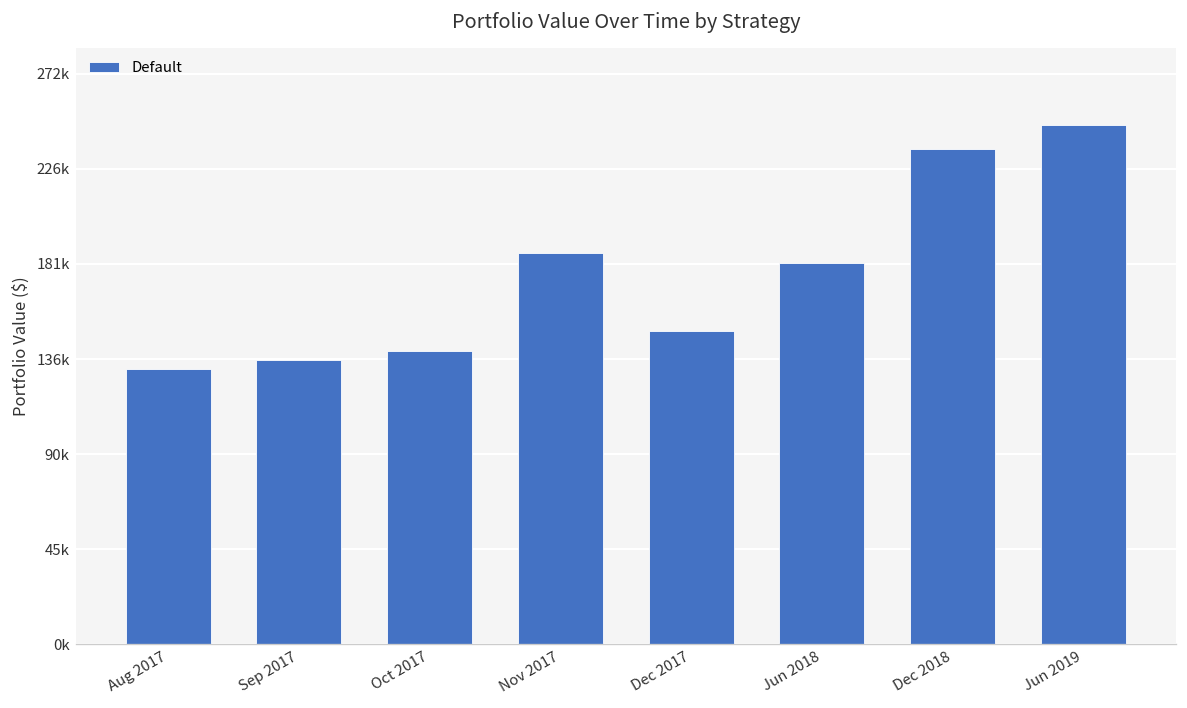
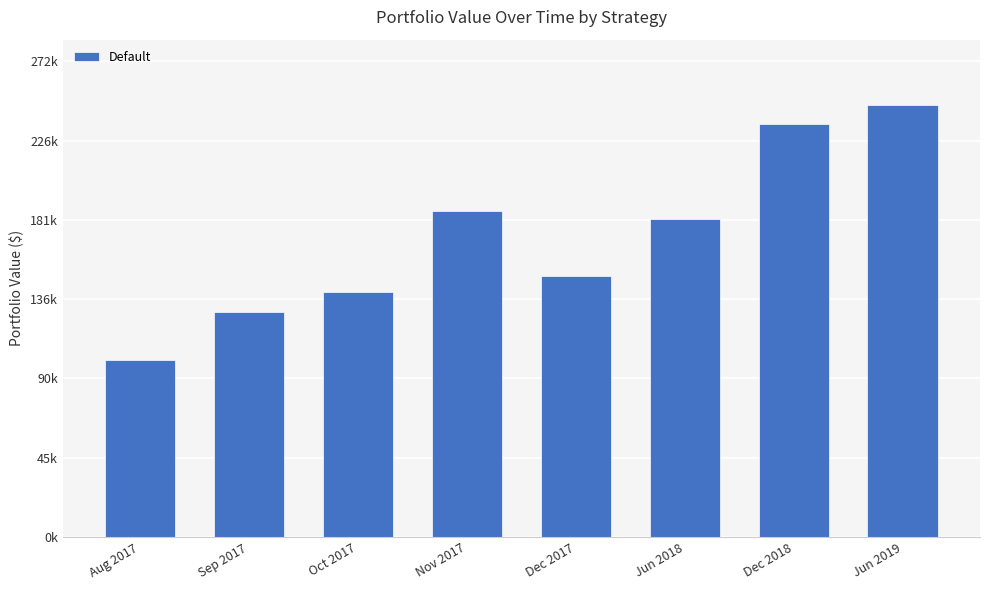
Aug 2017: 131000 -> 101000
Sep 2017: 136000 -> 129000
